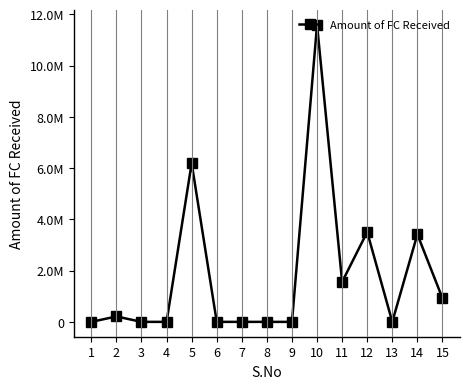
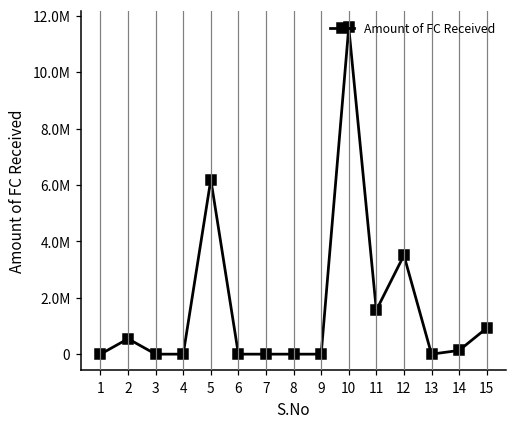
2: 200000 -> 500000
14: 3400000 -> 100000
